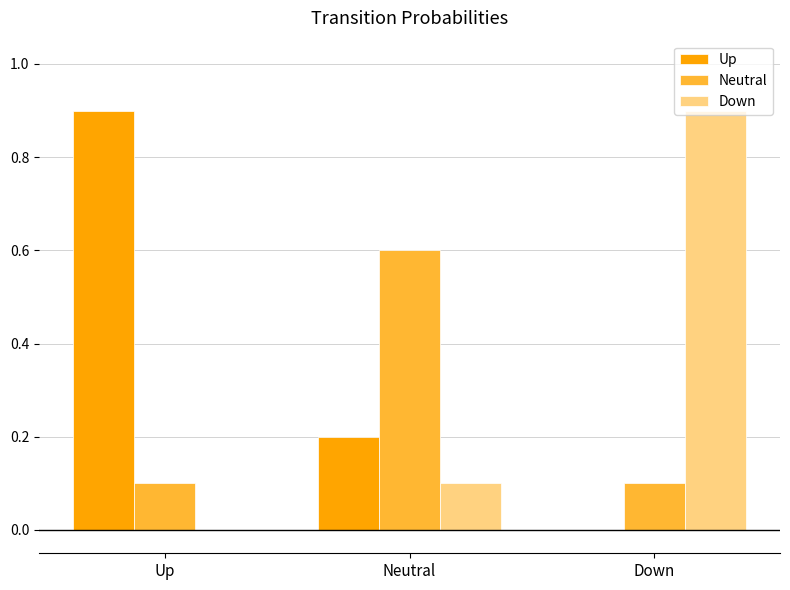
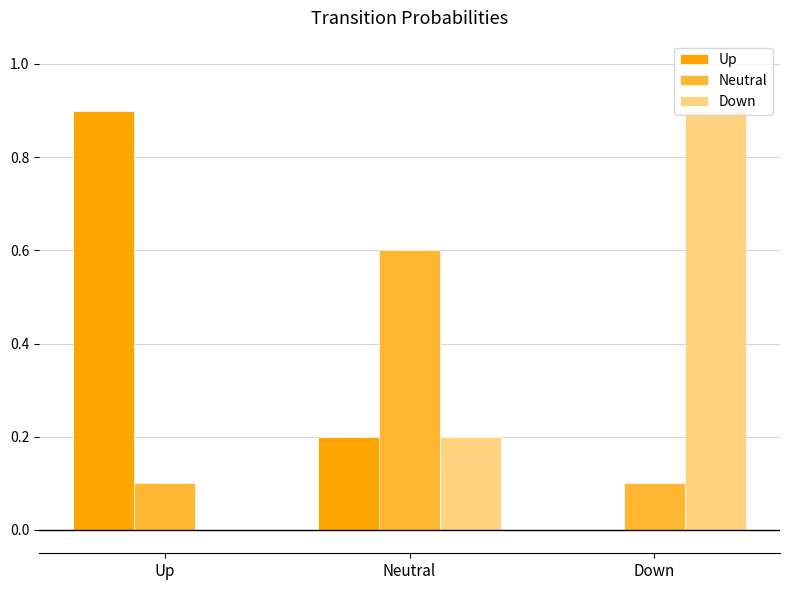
Down, Neutral: 0.1 -> 0.2
